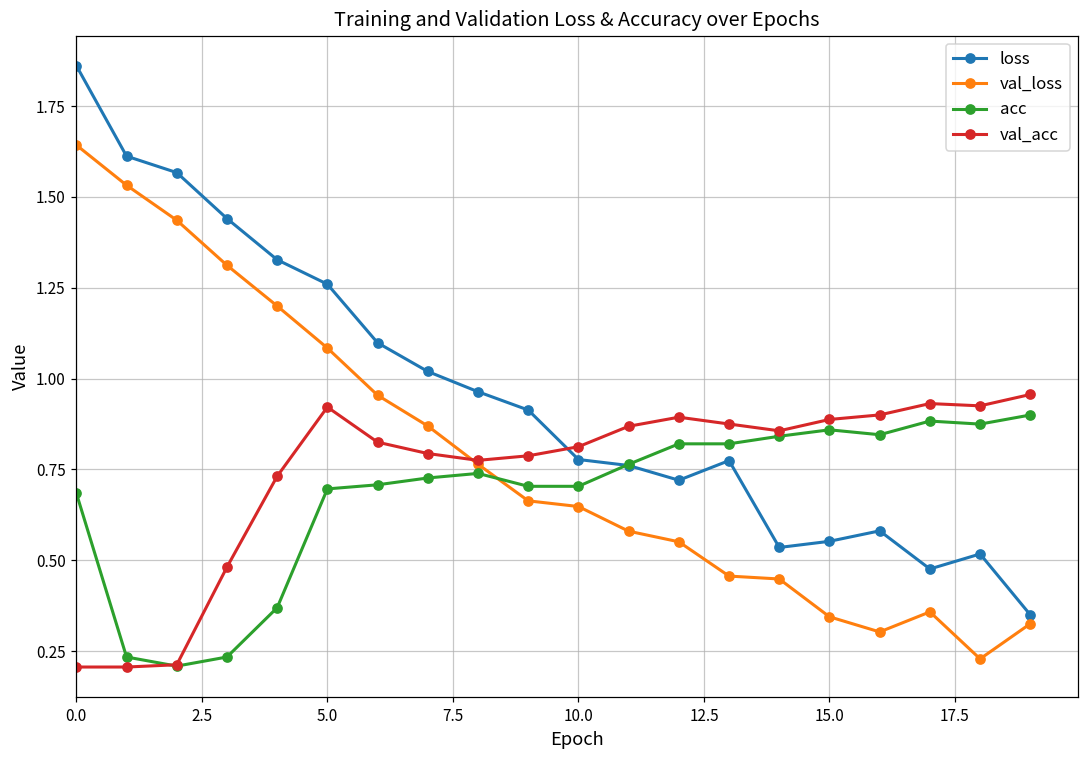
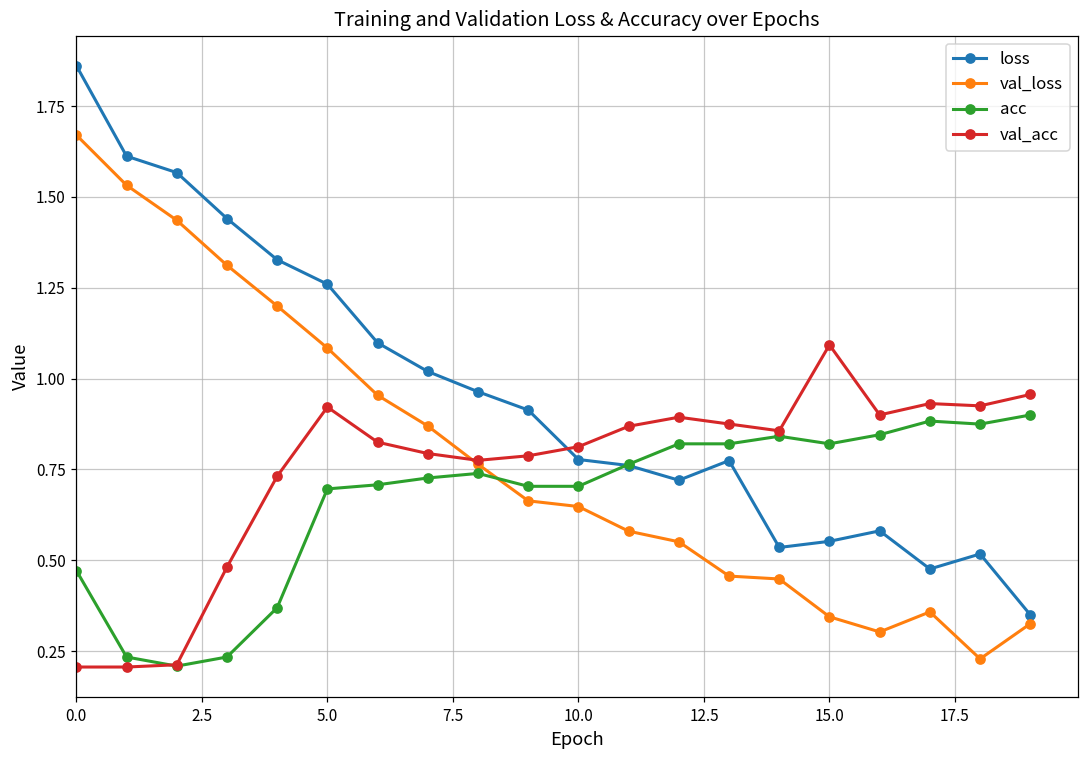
val_loss, 0.0: 1.64 -> 1.67
acc, 0.0: 0.68 -> 0.47
acc, 15.0: 0.86 -> 0.82
val_acc, 15.0: 0.89 -> 1.09
